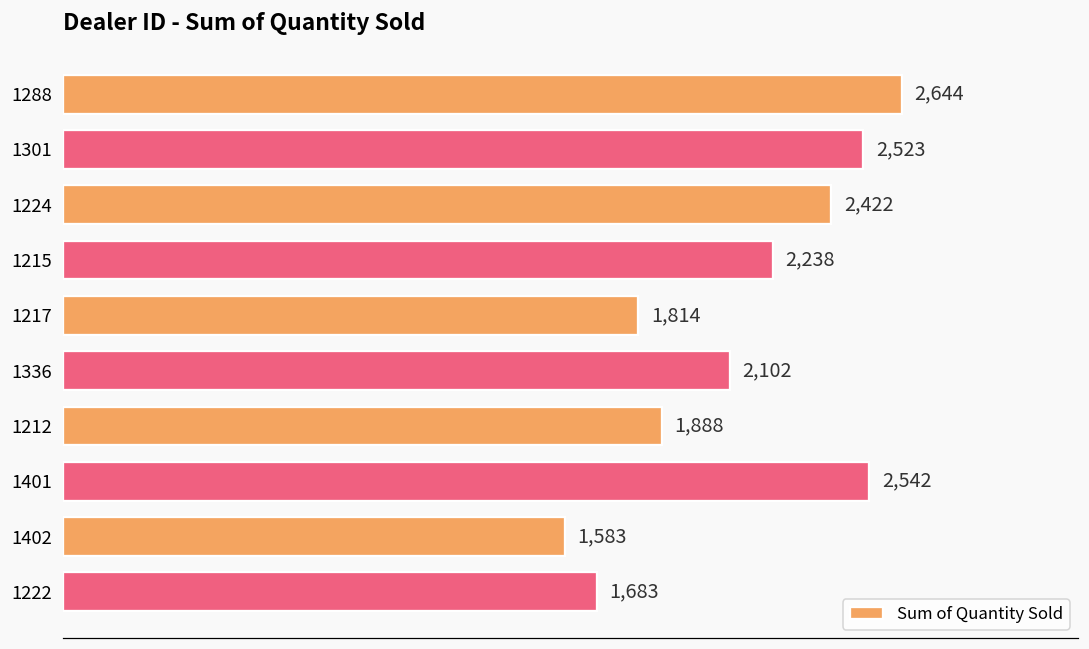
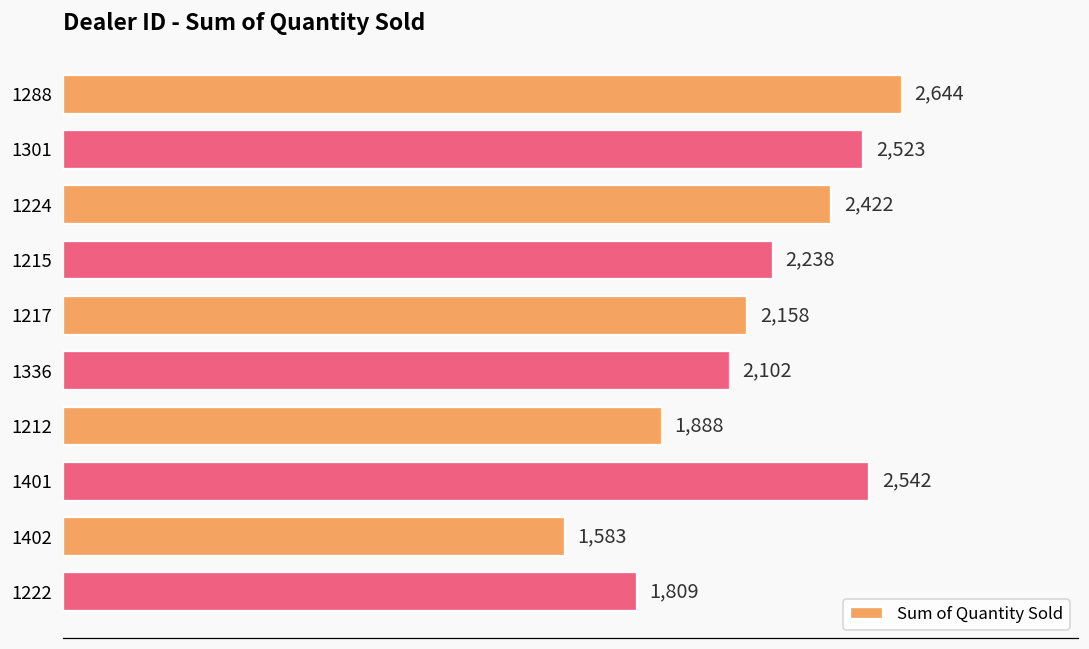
1217: 1,814 -> 2,158
1222: 1,683 -> 1,809
